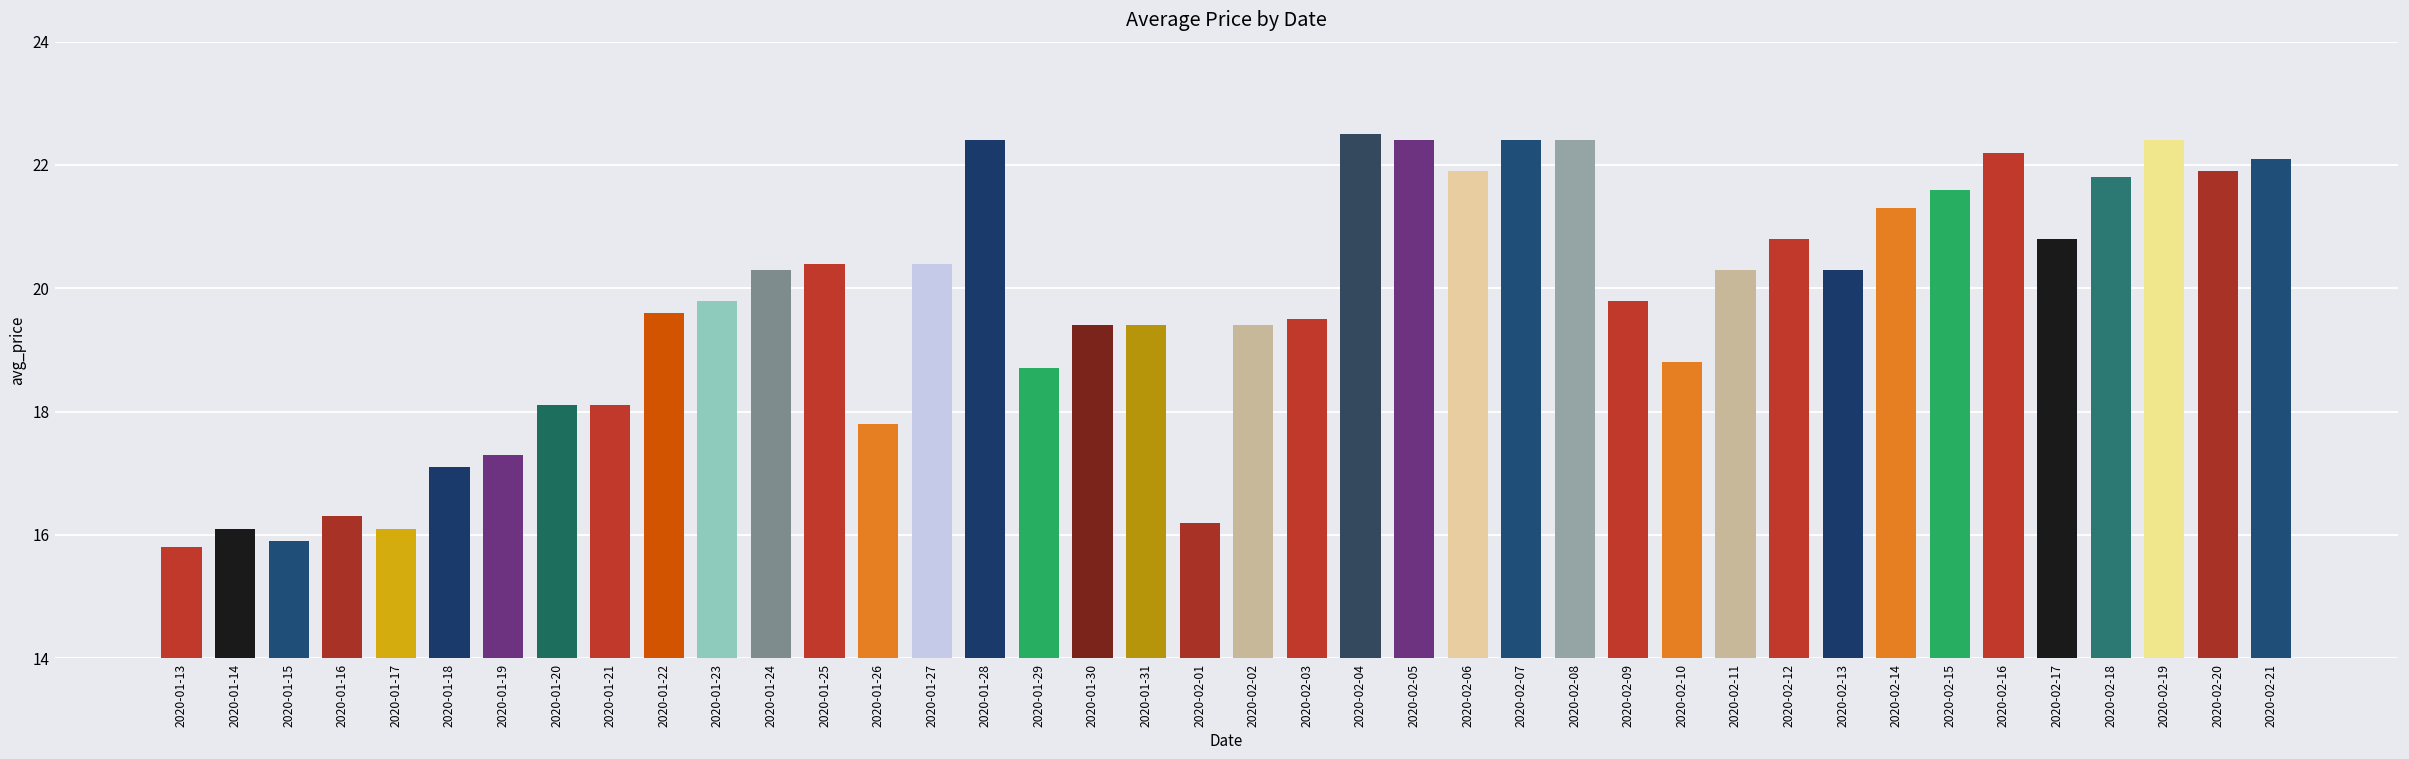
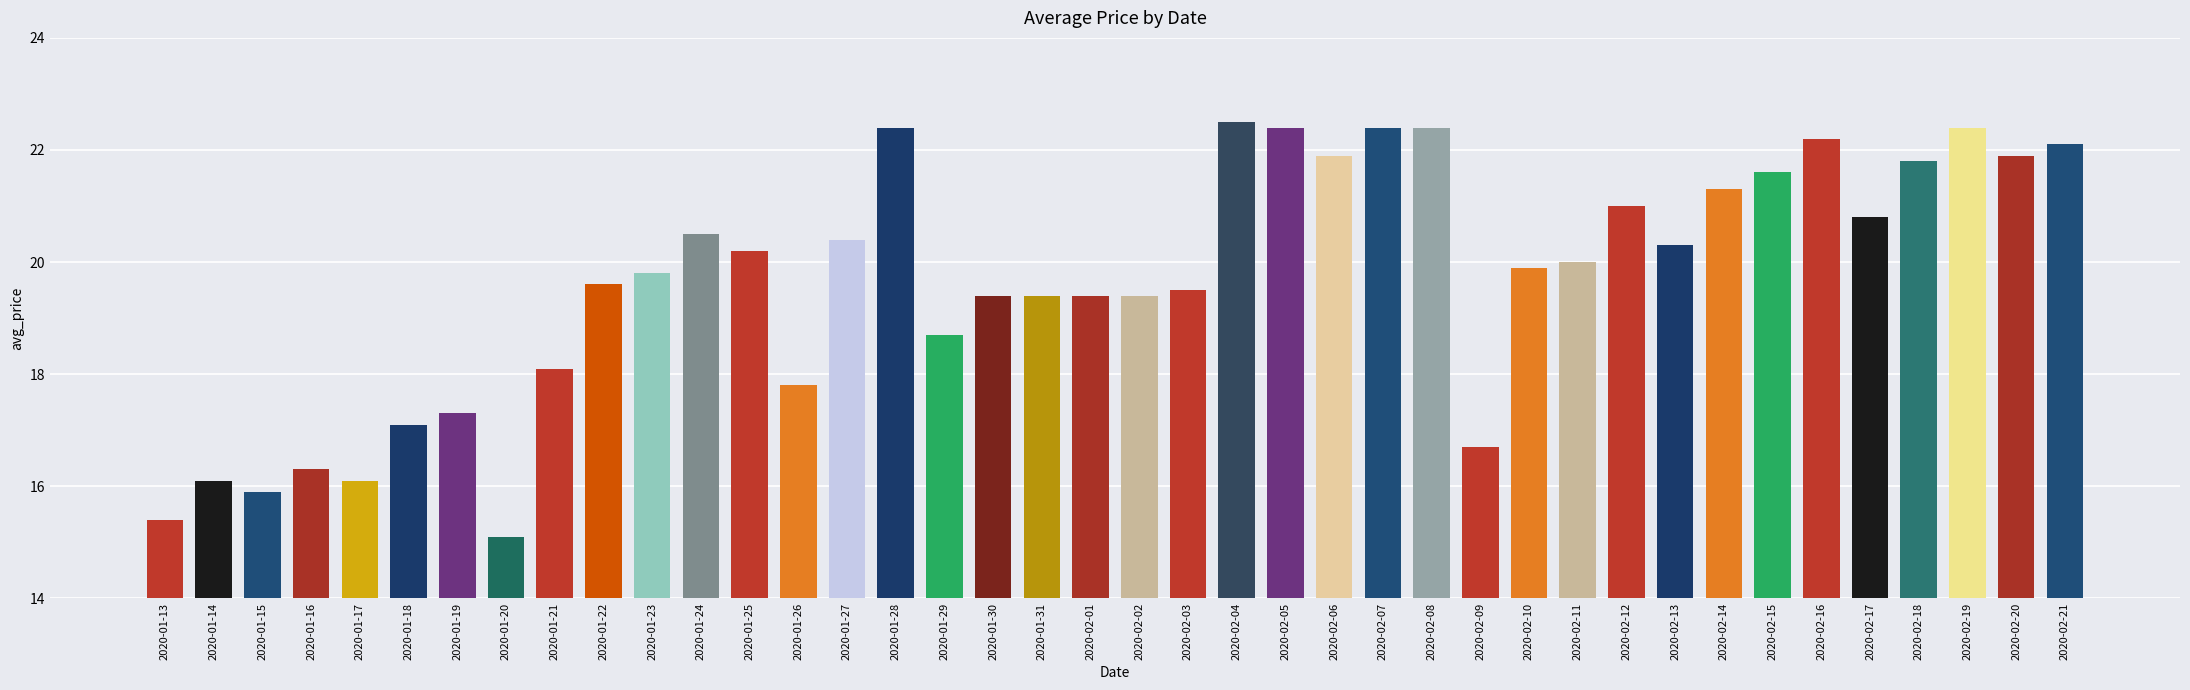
2020-01-13: 15.8 -> 15.4
2020-01-20: 18.1 -> 15.1
2020-01-24: 20.3 -> 20.5
2020-01-25: 20.4 -> 20.2
2020-02-01: 16.2 -> 19.4
2020-02-09: 19.8 -> 16.7
2020-02-10: 18.8 -> 19.9
2020-02-11: 20.3 -> 20.0
2020-02-12: 20.8 -> 21.0
